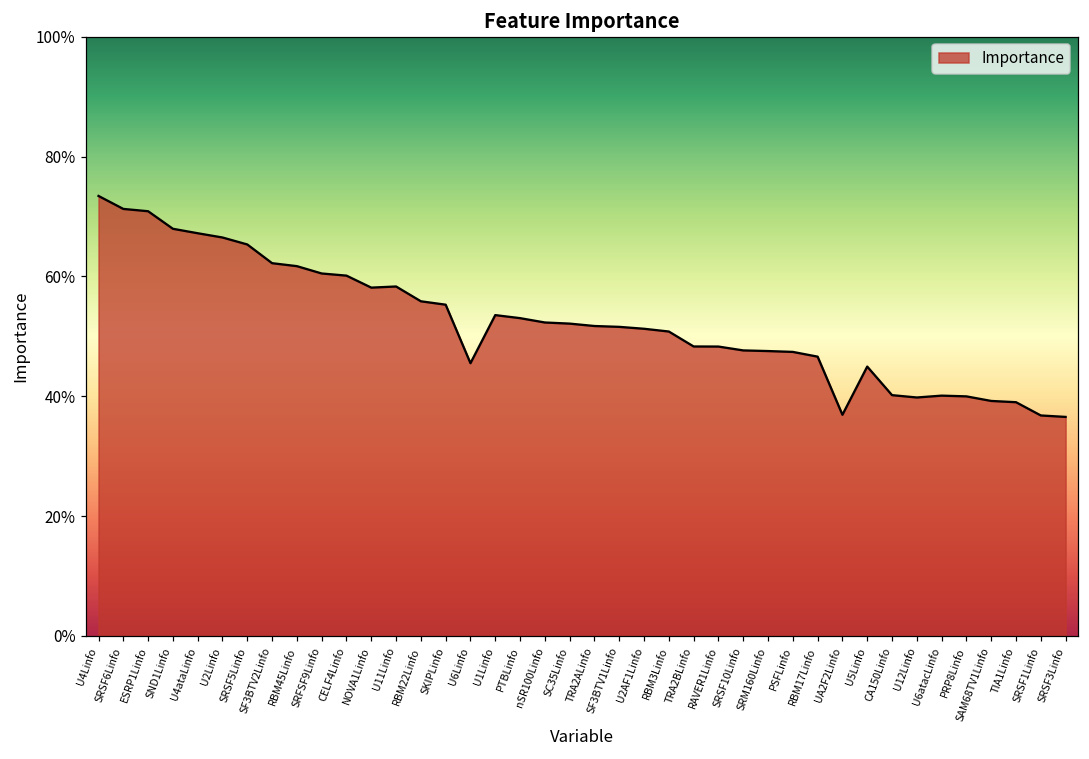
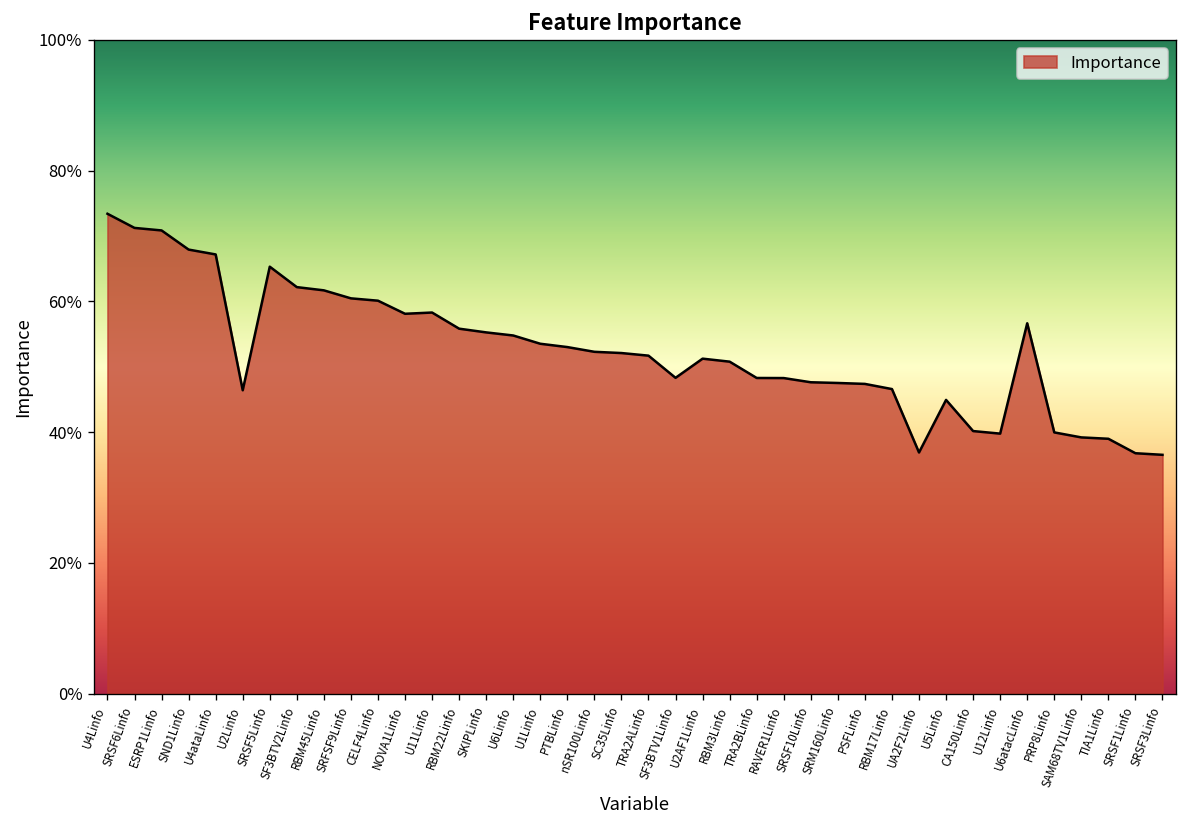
U2Linfo: 66% -> 46%
U6Linfo: 46% -> 55%
SF3BTV1Linfo: 52% -> 48%
U6atacLinfo: 40% -> 57%
